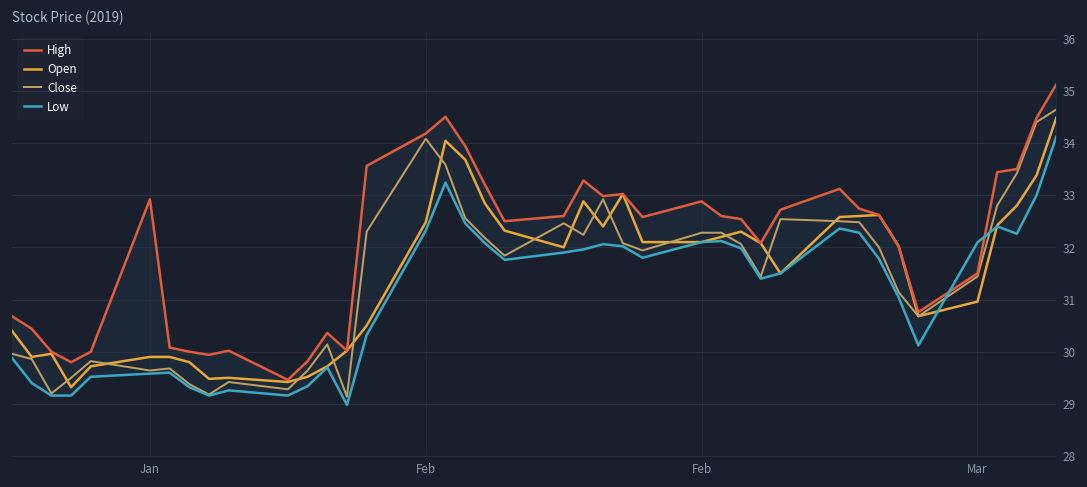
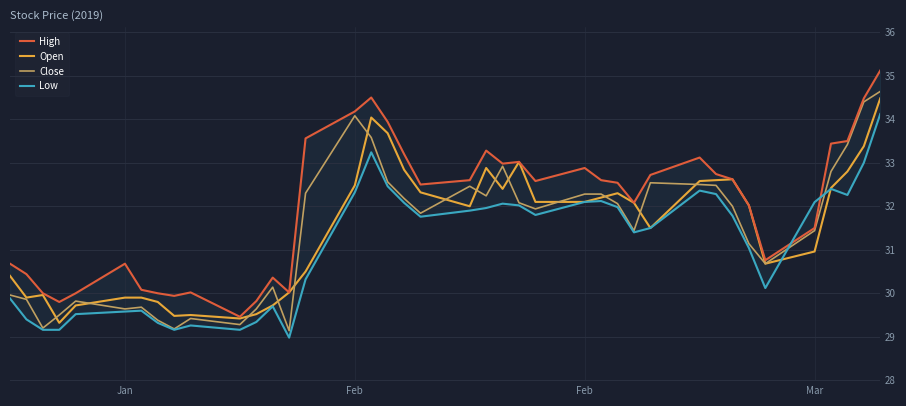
High, Jan: 32.9 -> 30.7
